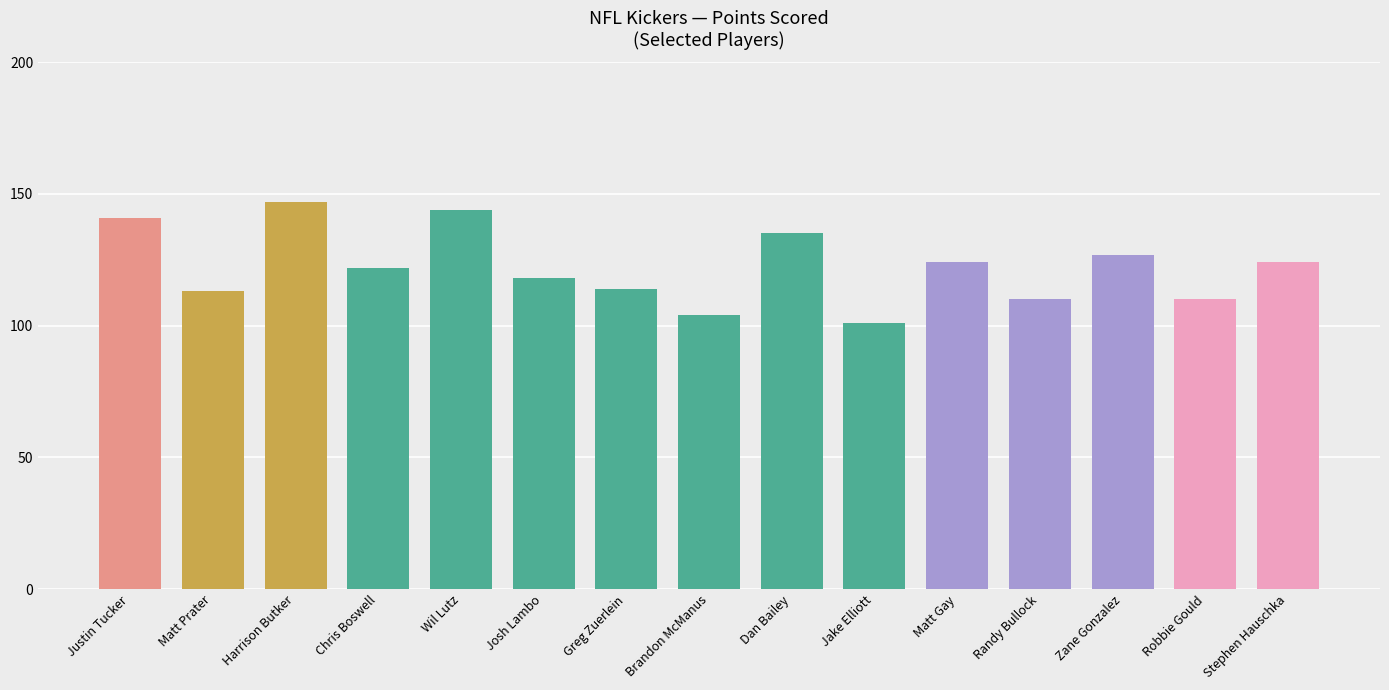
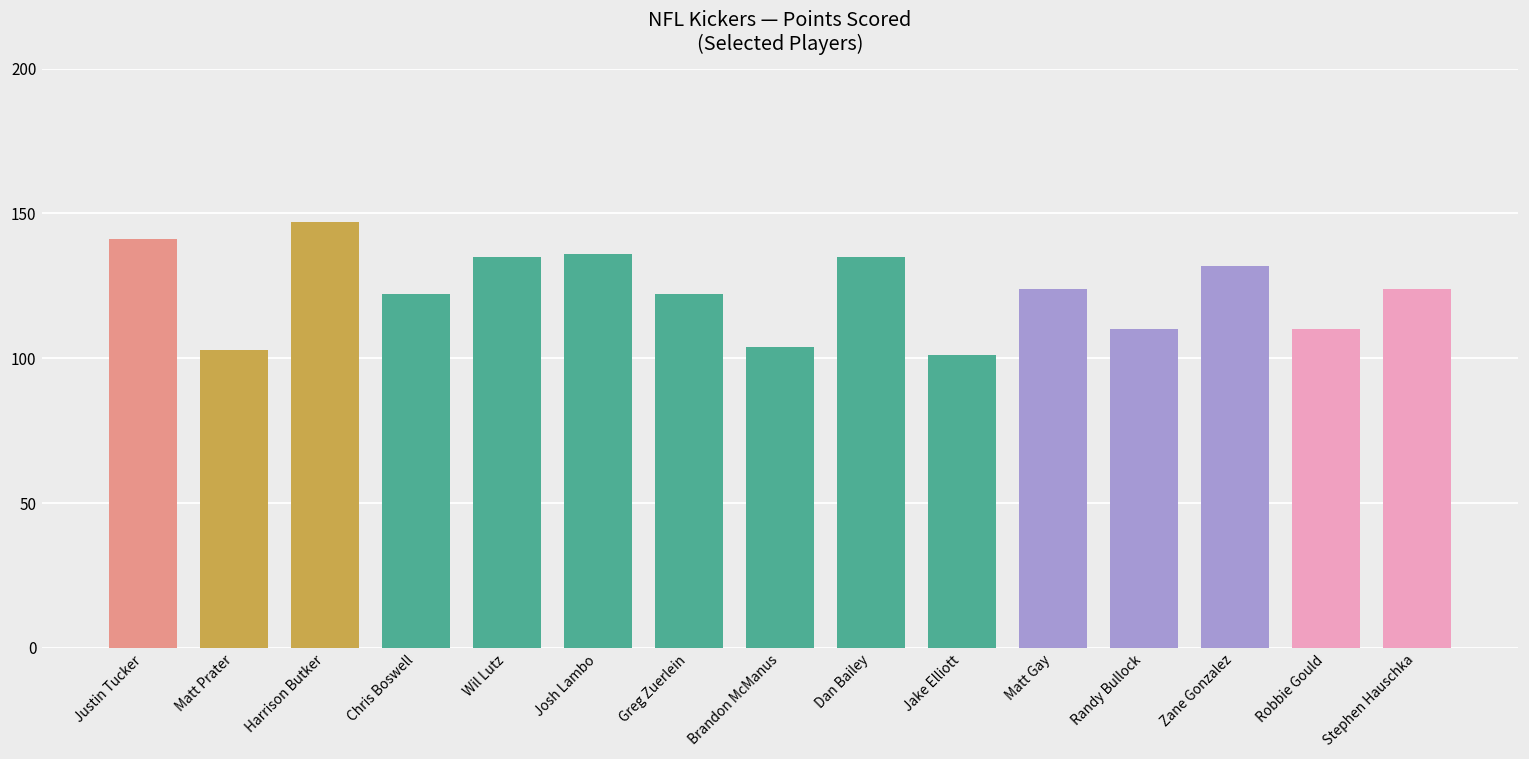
Matt Prater: 113 -> 103
Wil Lutz: 144 -> 135
Josh Lambo: 118 -> 136
Greg Zuerlein: 114 -> 122
Zane Gonzalez: 127 -> 132
